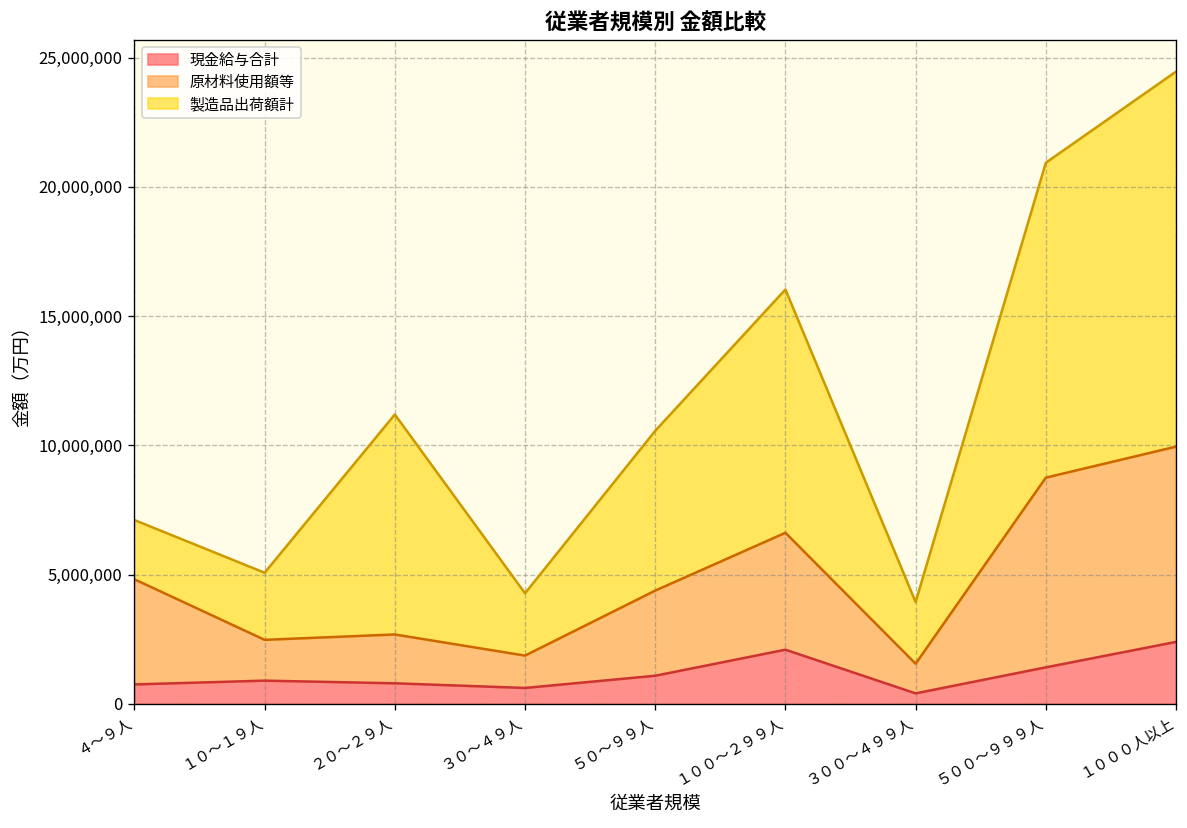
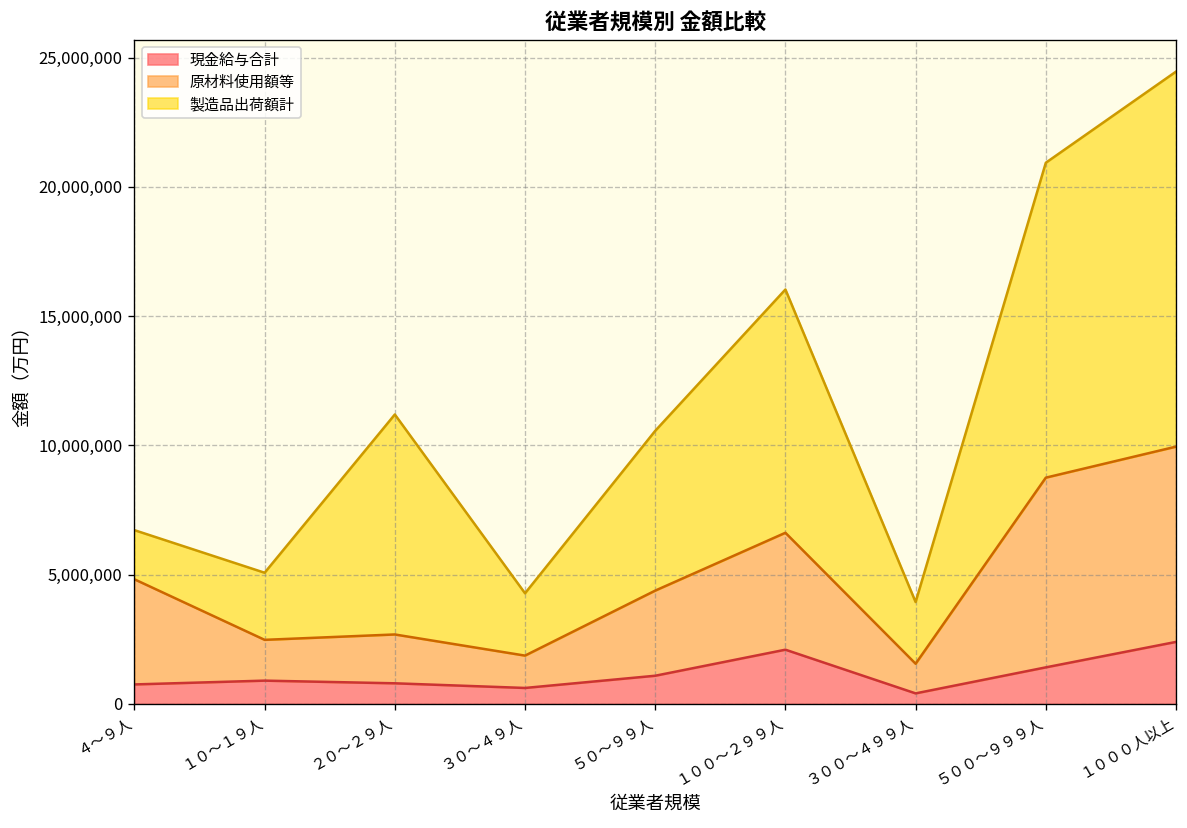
製造品出荷額計, ４～９人: 2,300,000 -> 1,900,000
